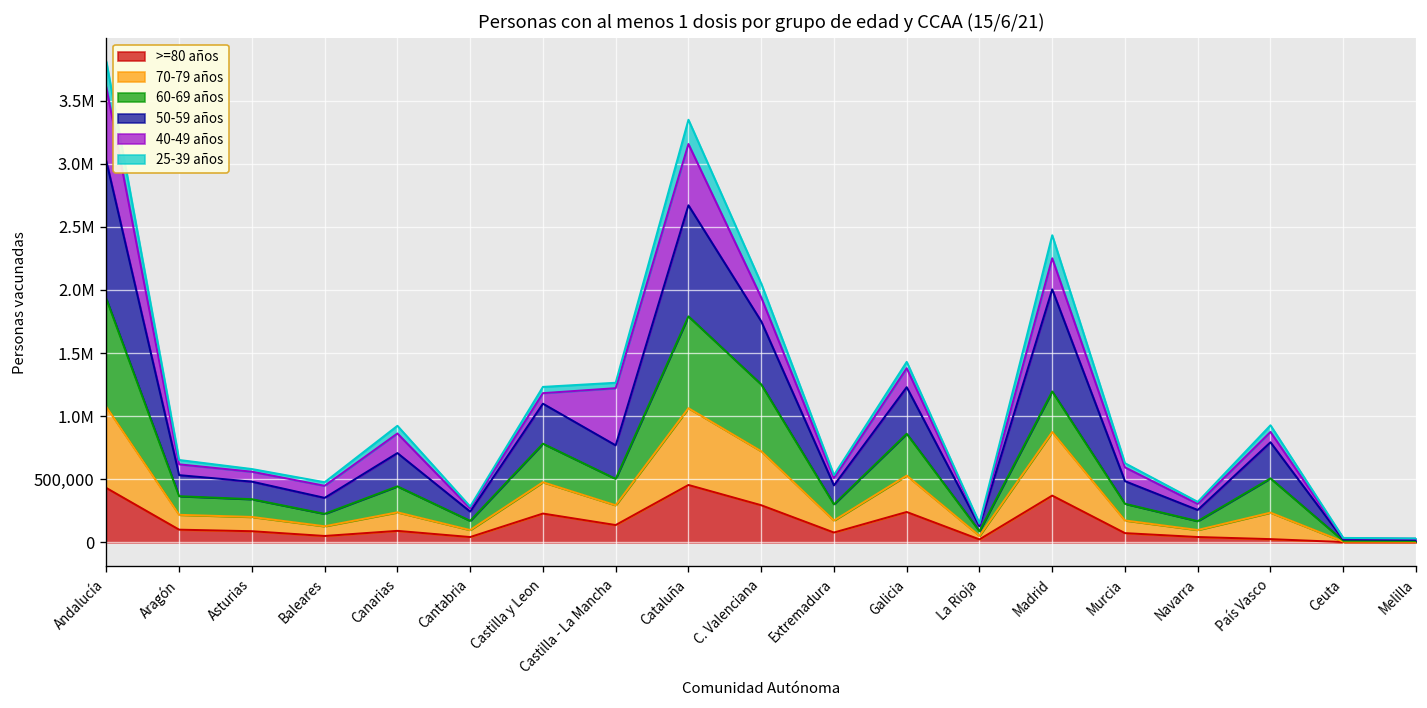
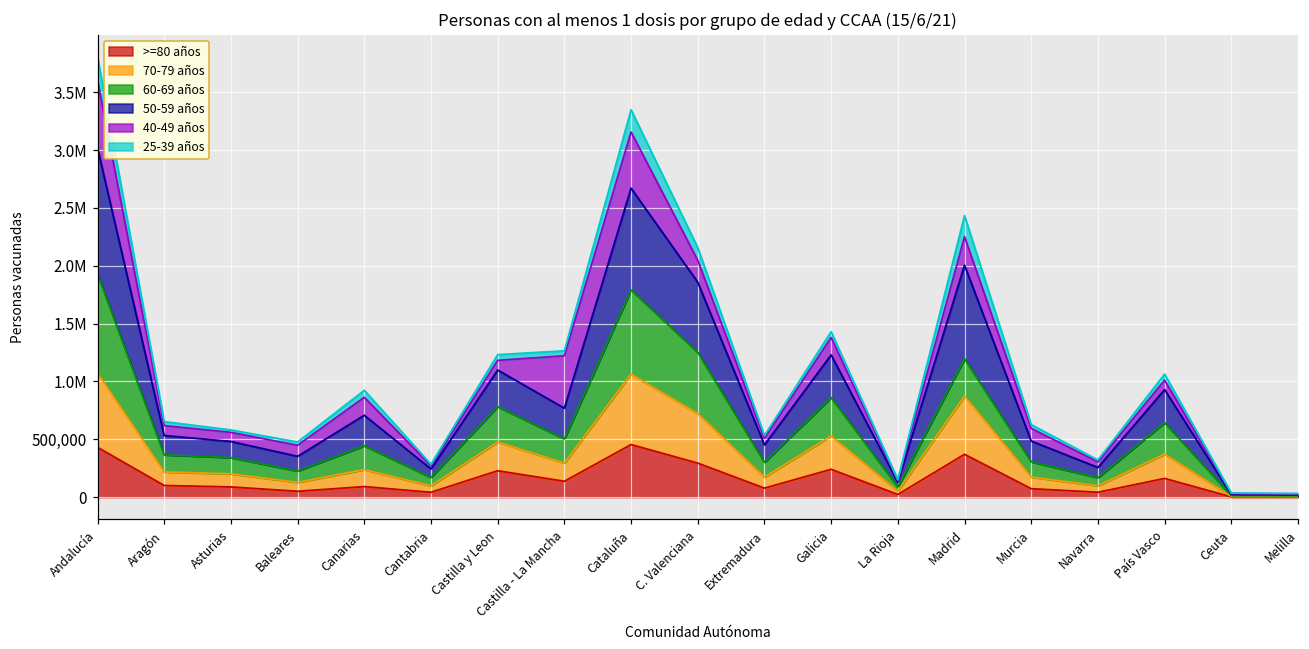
50-59 años, C. Valenciana: 500,000 -> 610,000
>=80 años, País Vasco: 30,000 -> 160,000
